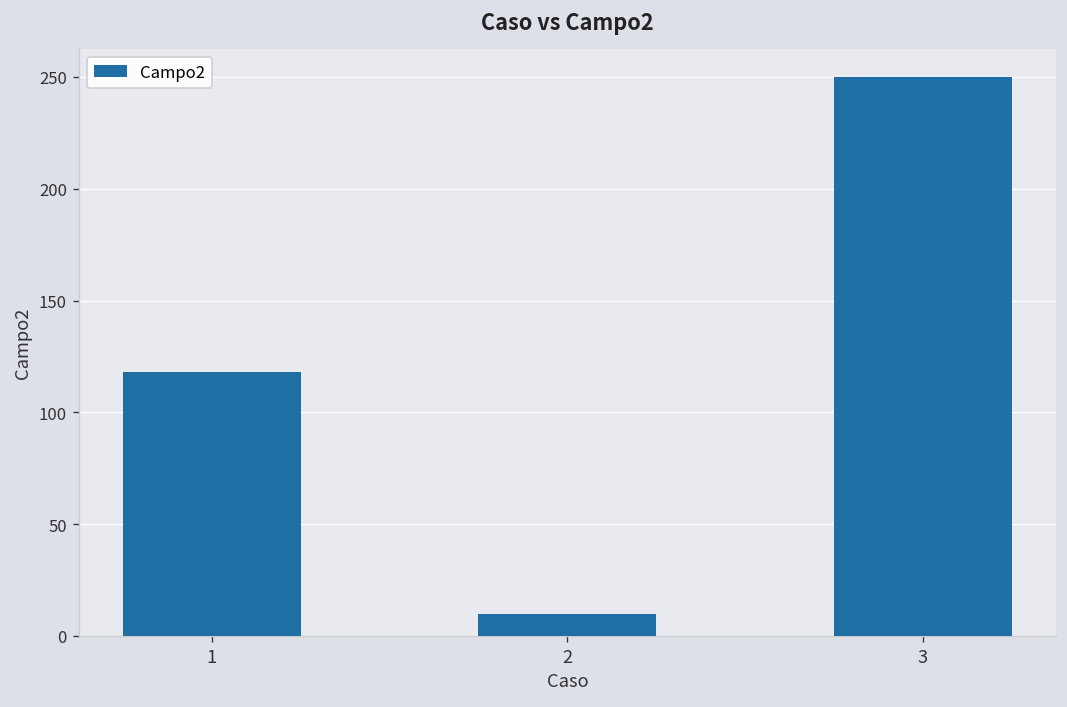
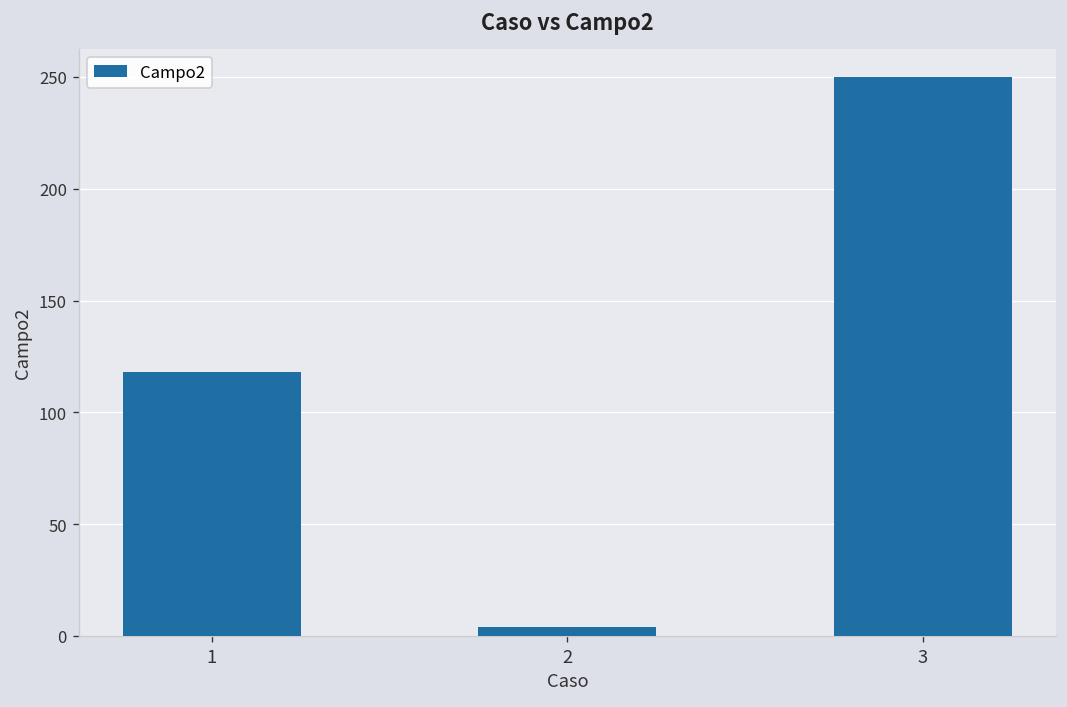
2: 10 -> 4
